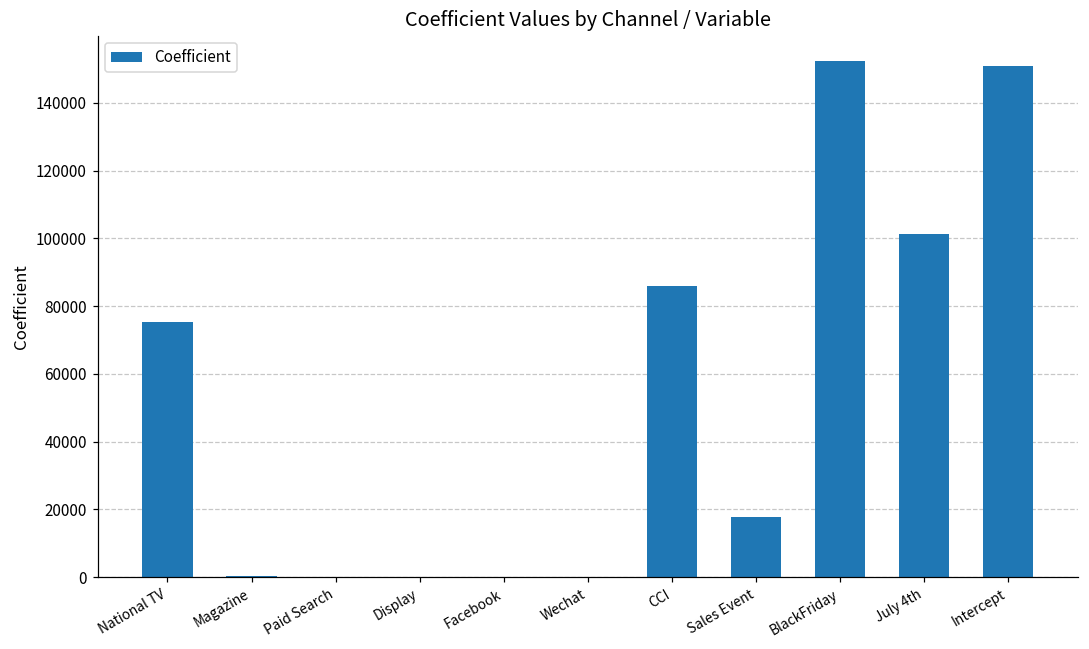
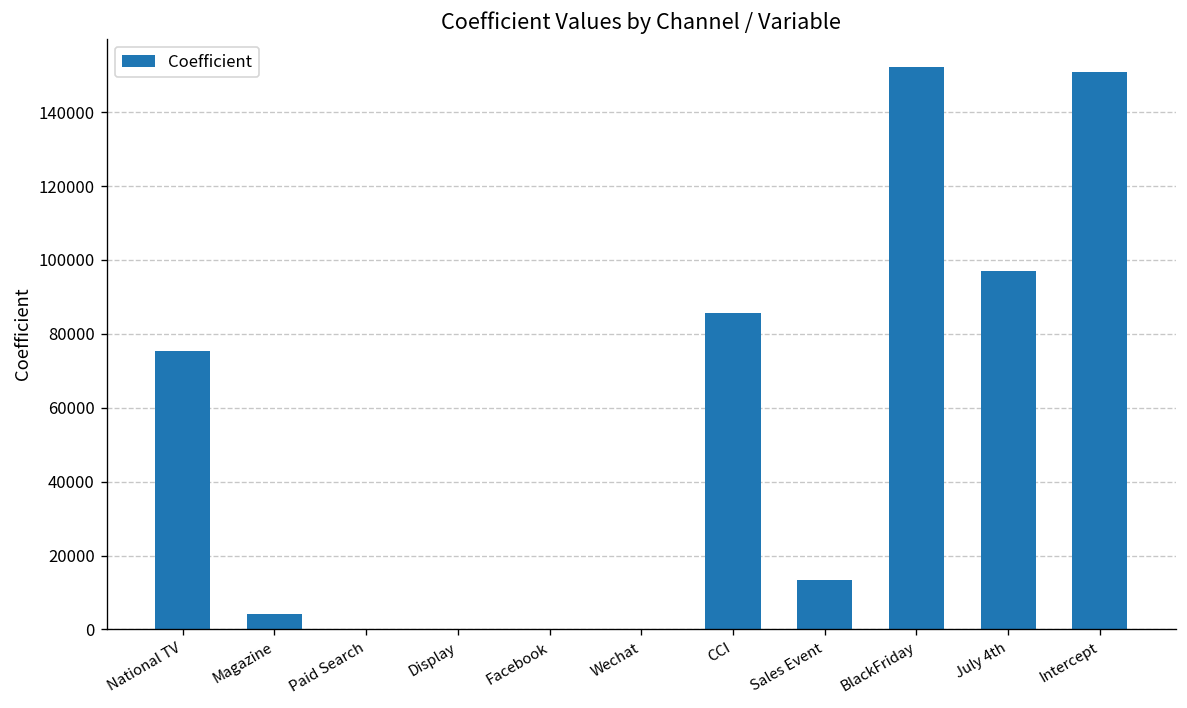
Magazine: 0 -> 4000
Sales Event: 18000 -> 13000
July 4th: 101000 -> 97000
